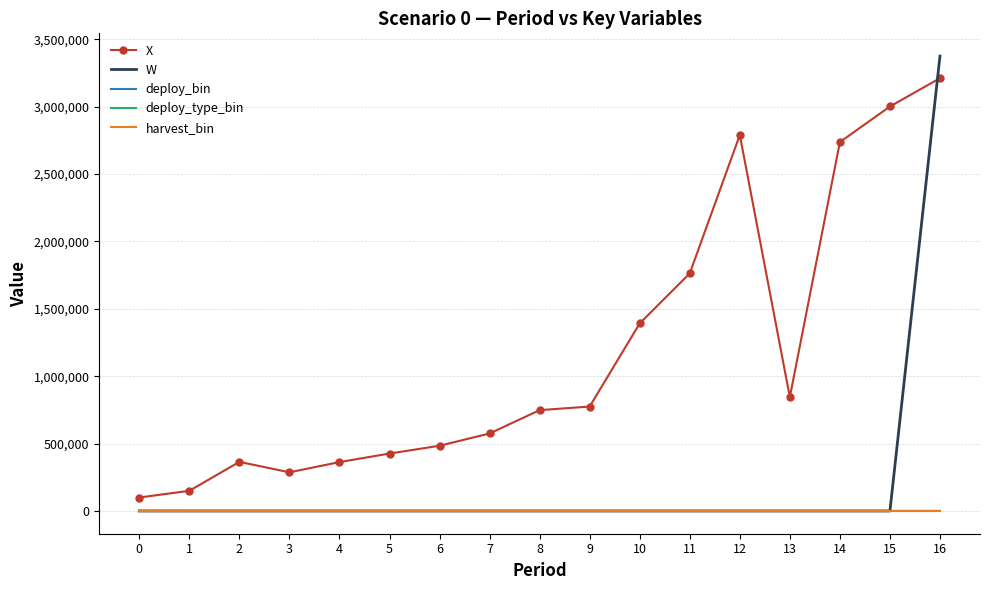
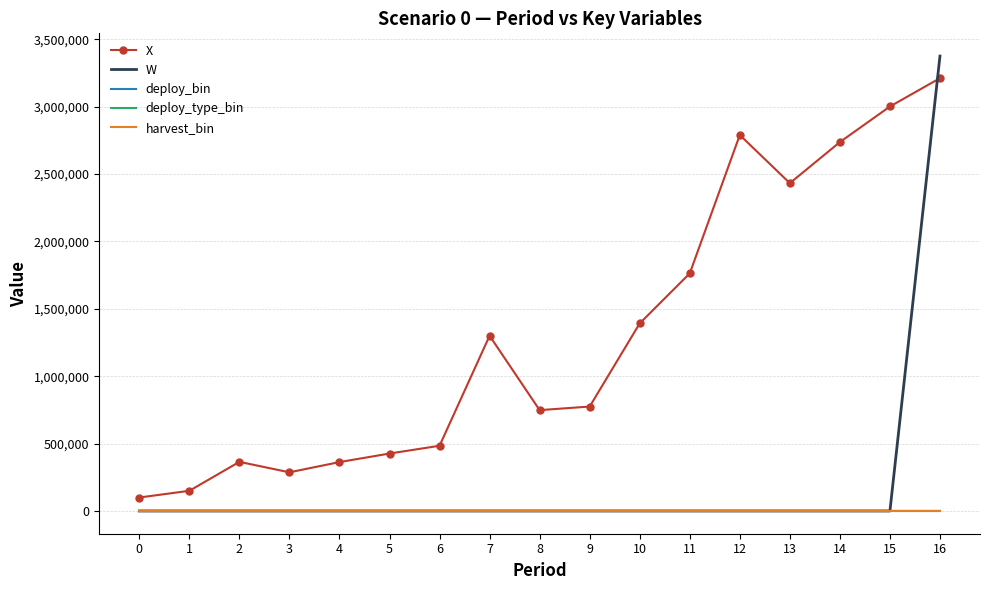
X, 7: 580,000 -> 1,300,000
X, 13: 850,000 -> 2,430,000
